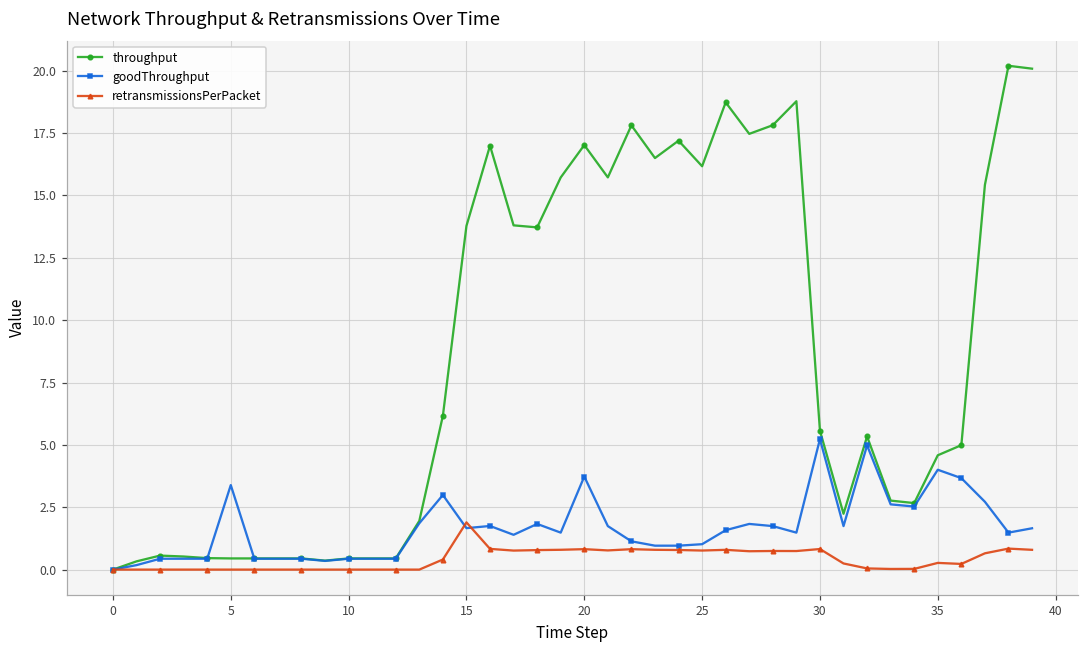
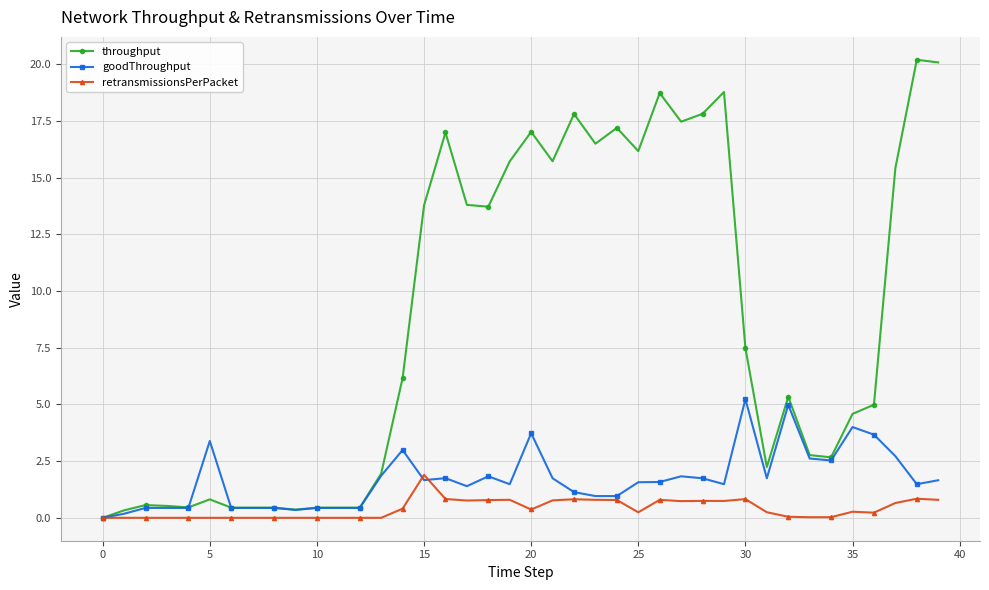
throughput, 5: 0.4 -> 0.8
retransmissionsPerPacket, 20: 0.8 -> 0.4
goodThroughput, 25: 1.0 -> 1.6
retransmissionsPerPacket, 25: 0.8 -> 0.2
throughput, 30: 5.6 -> 7.5
